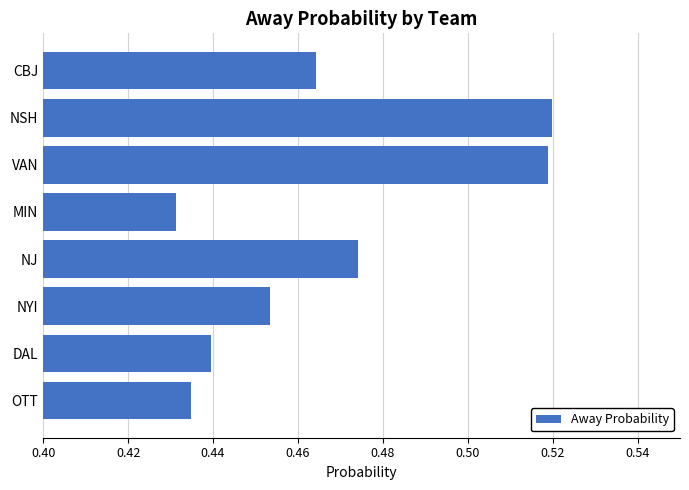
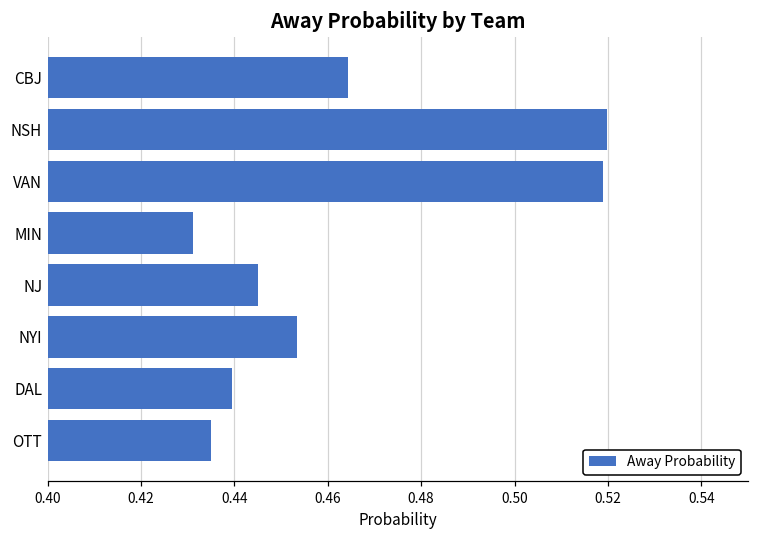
NJ: 0.474 -> 0.445
